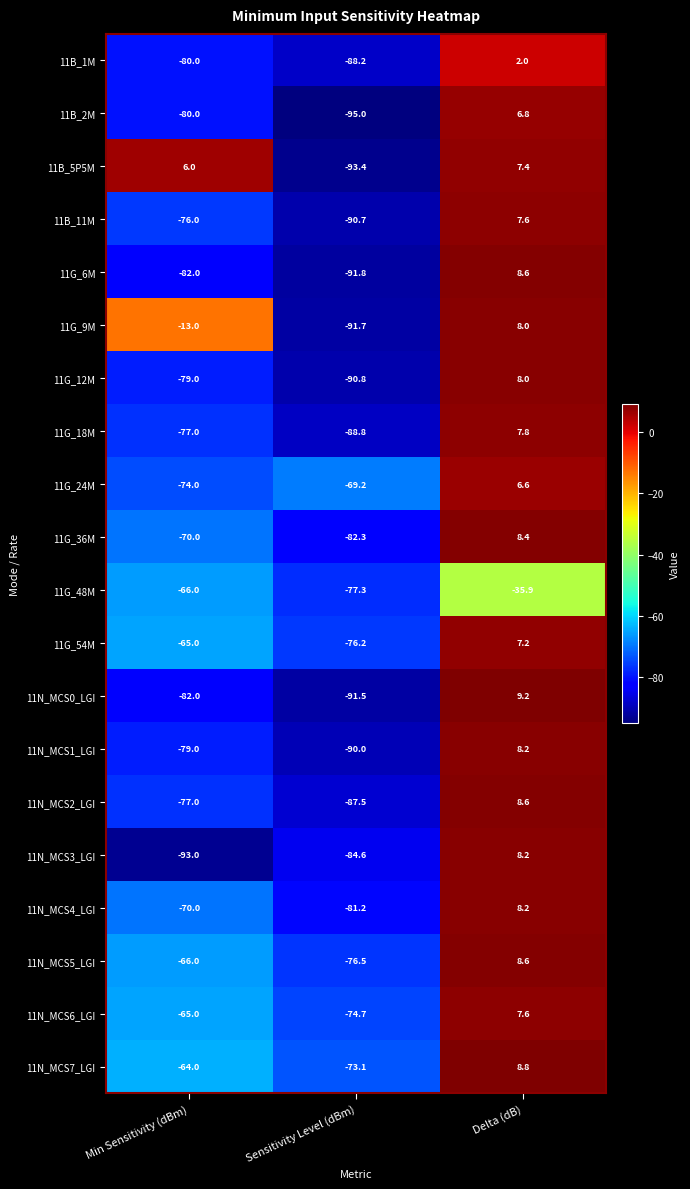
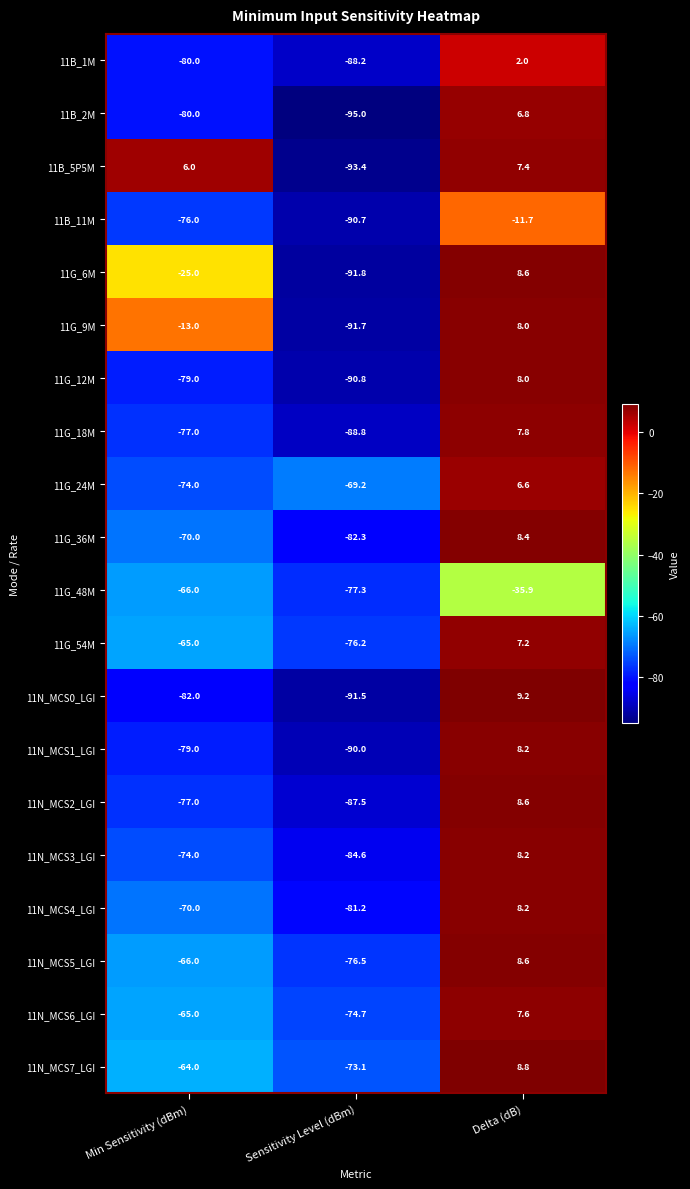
11B_11M, Delta (dB): 7.6 -> -11.7
11G_6M, Min Sensitivity (dBm): -82.0 -> -25.0
11N_MCS3_LGI, Min Sensitivity (dBm): -93.0 -> -74.0
